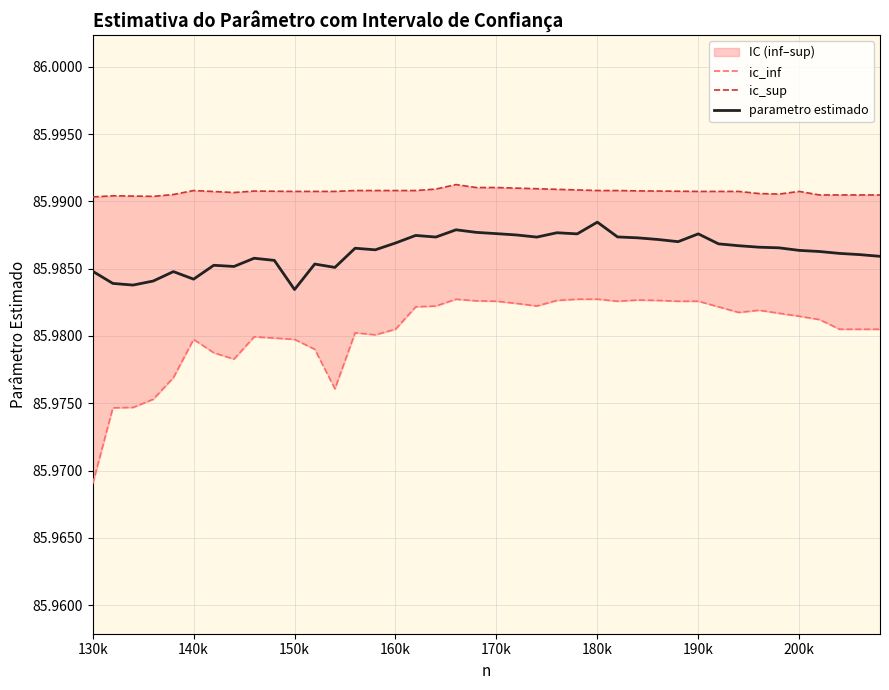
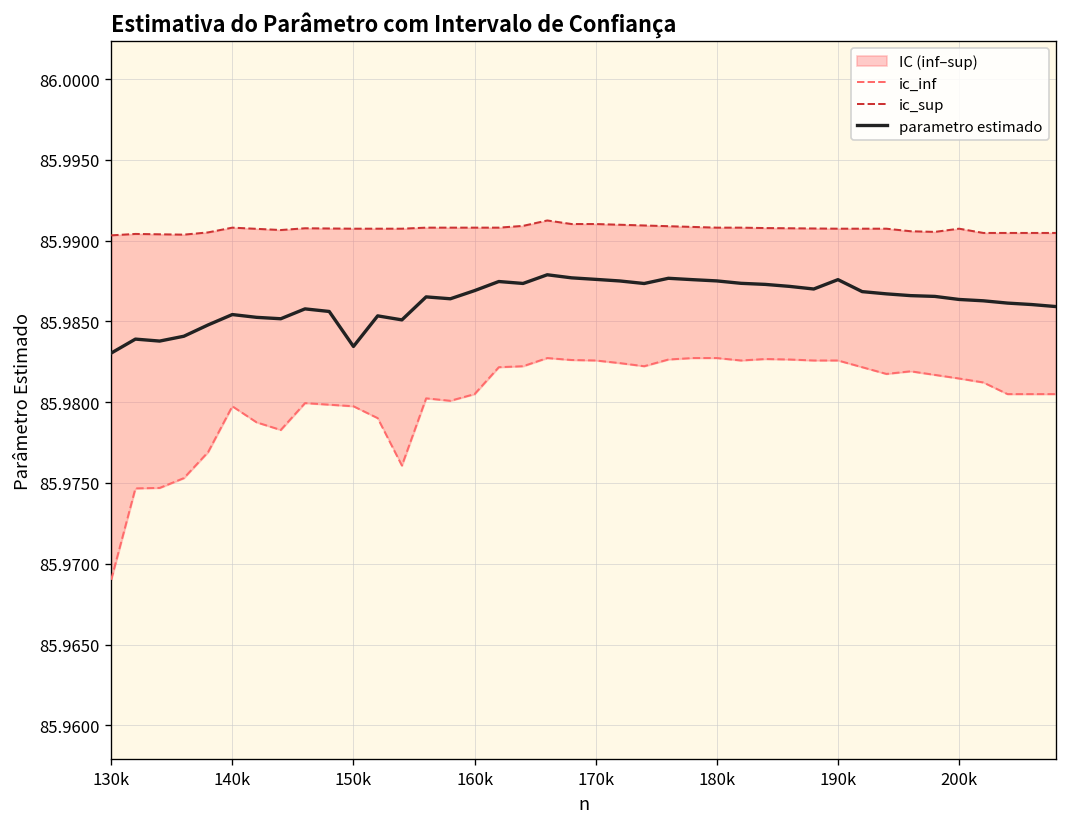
parametro estimado, 130k: 85.9848 -> 85.9830
parametro estimado, 140k: 85.9842 -> 85.9854
parametro estimado, 180k: 85.9885 -> 85.9875
